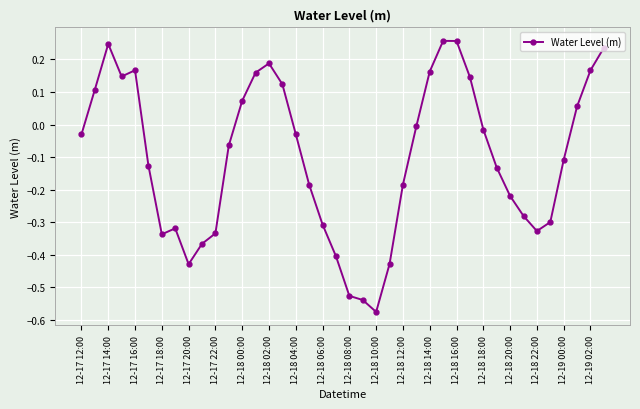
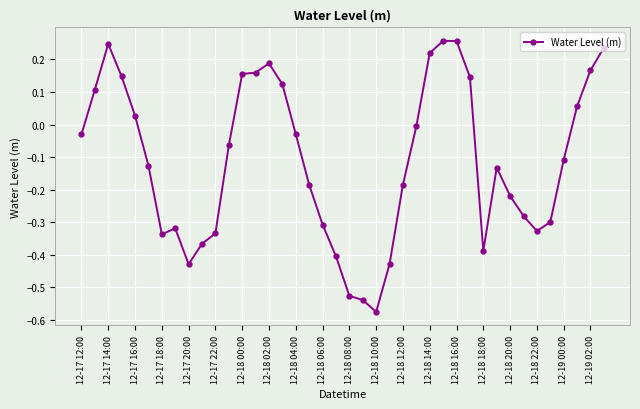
12-17 16:00: 0.17 -> 0.03
12-18 00:00: 0.07 -> 0.16
12-18 14:00: 0.16 -> 0.22
12-18 18:00: -0.02 -> -0.39
